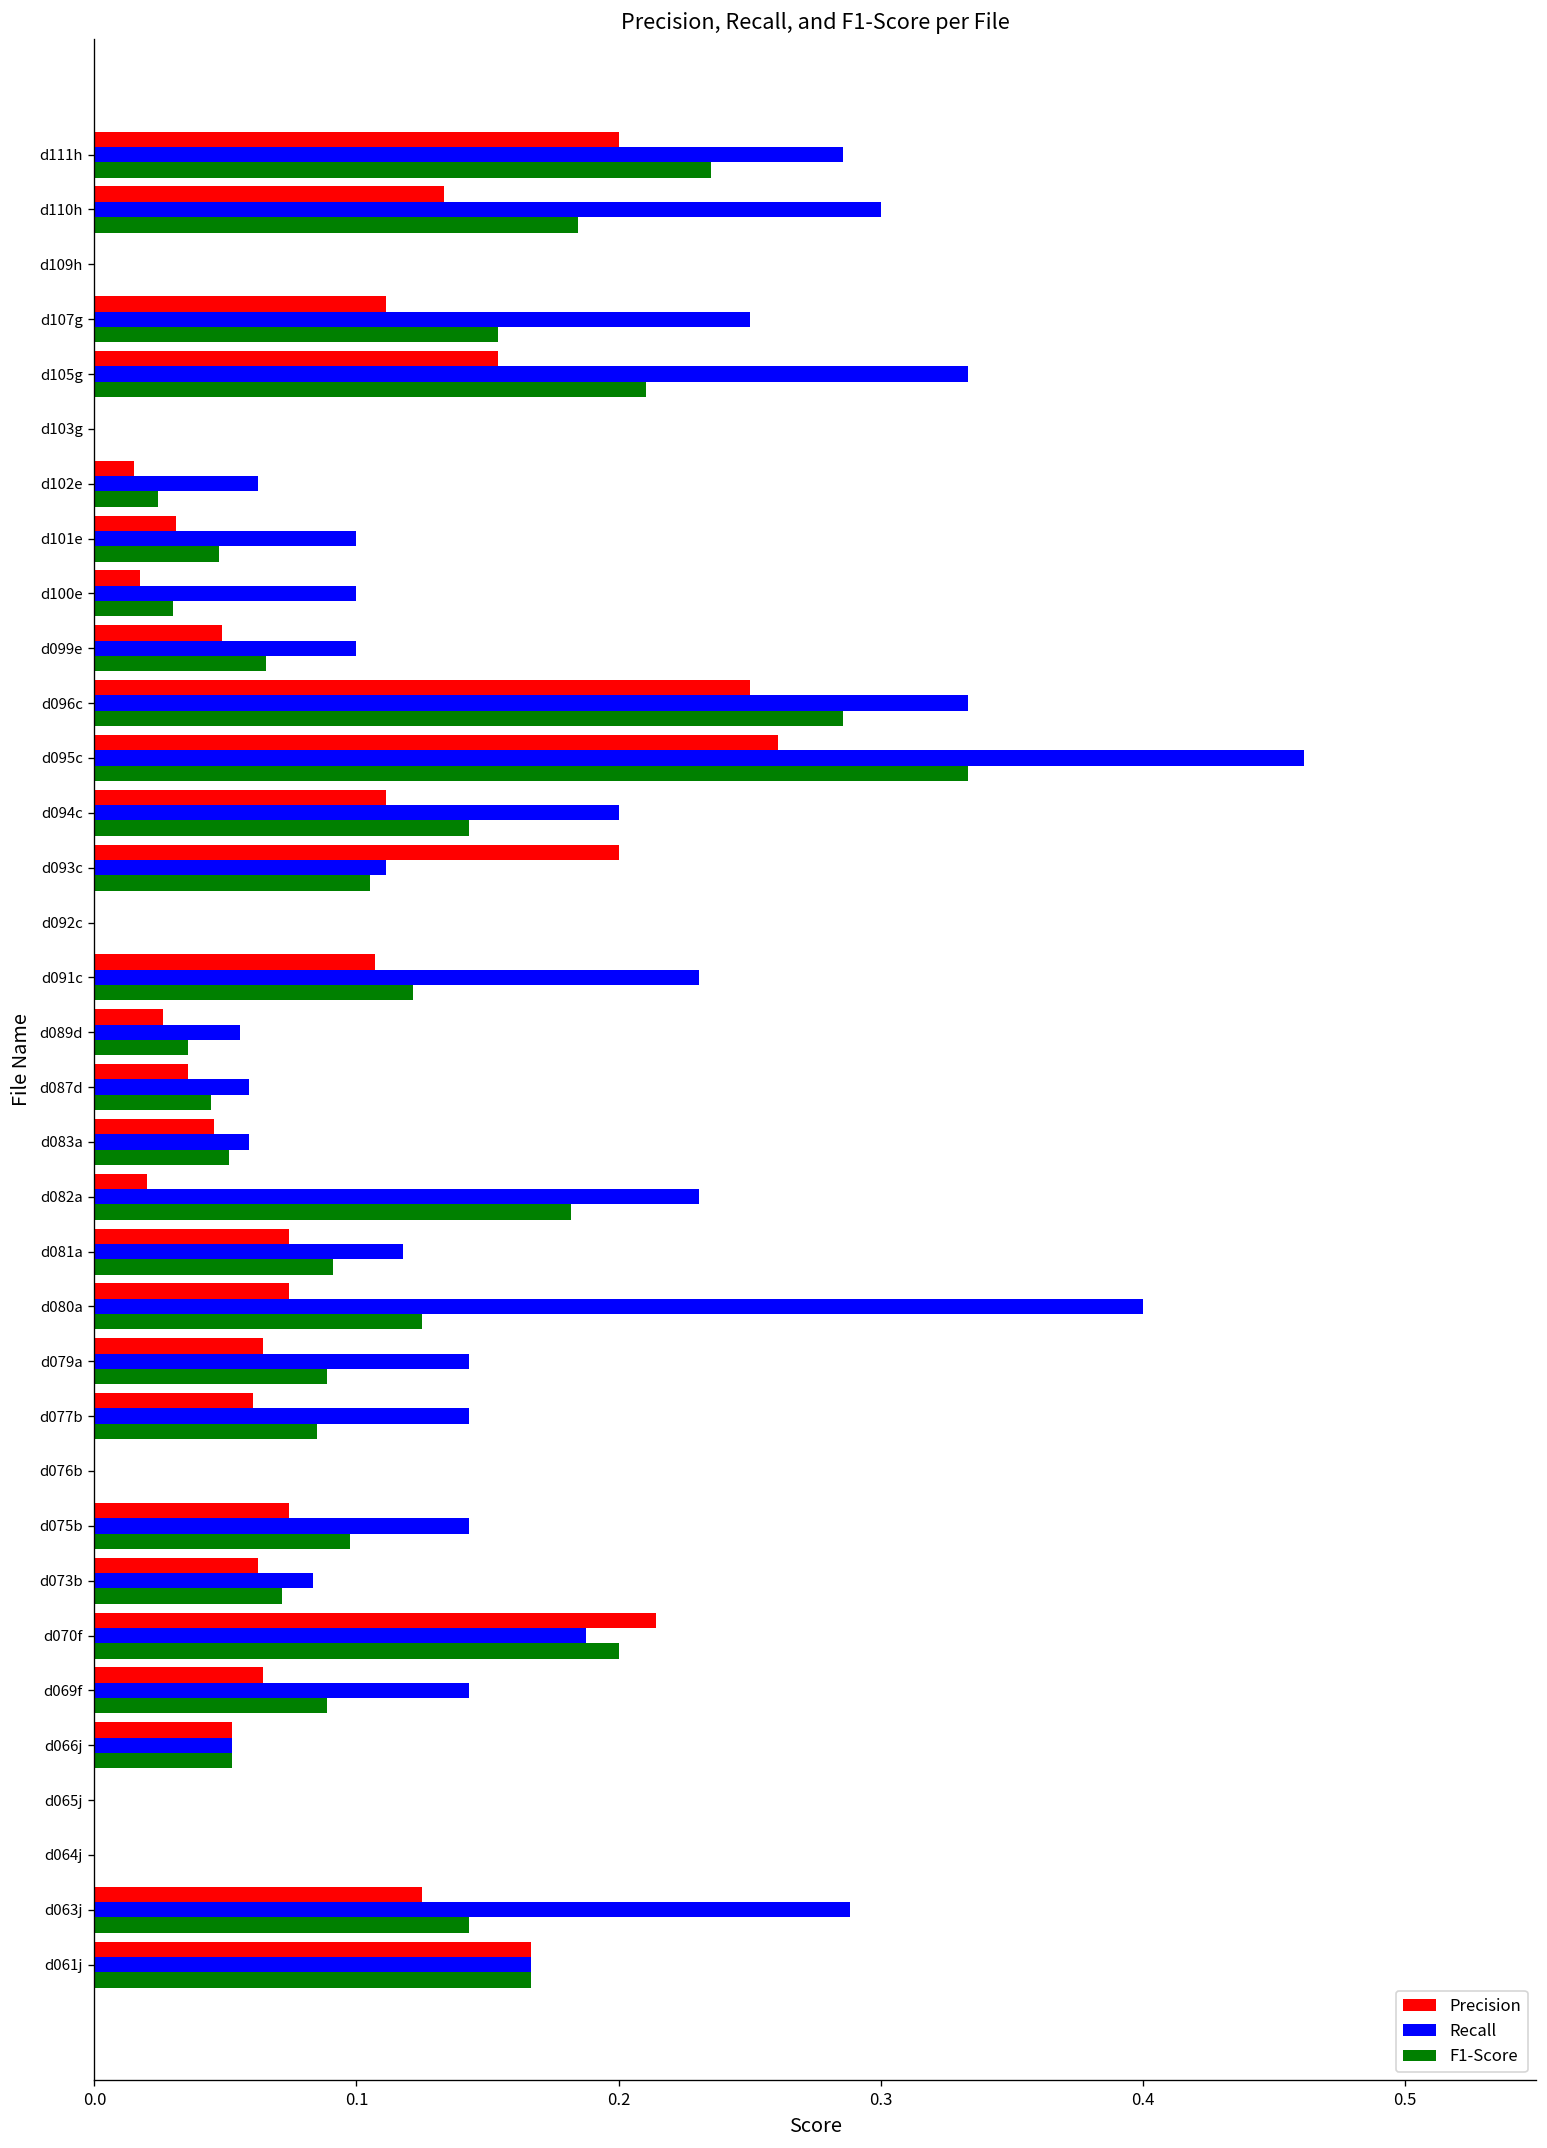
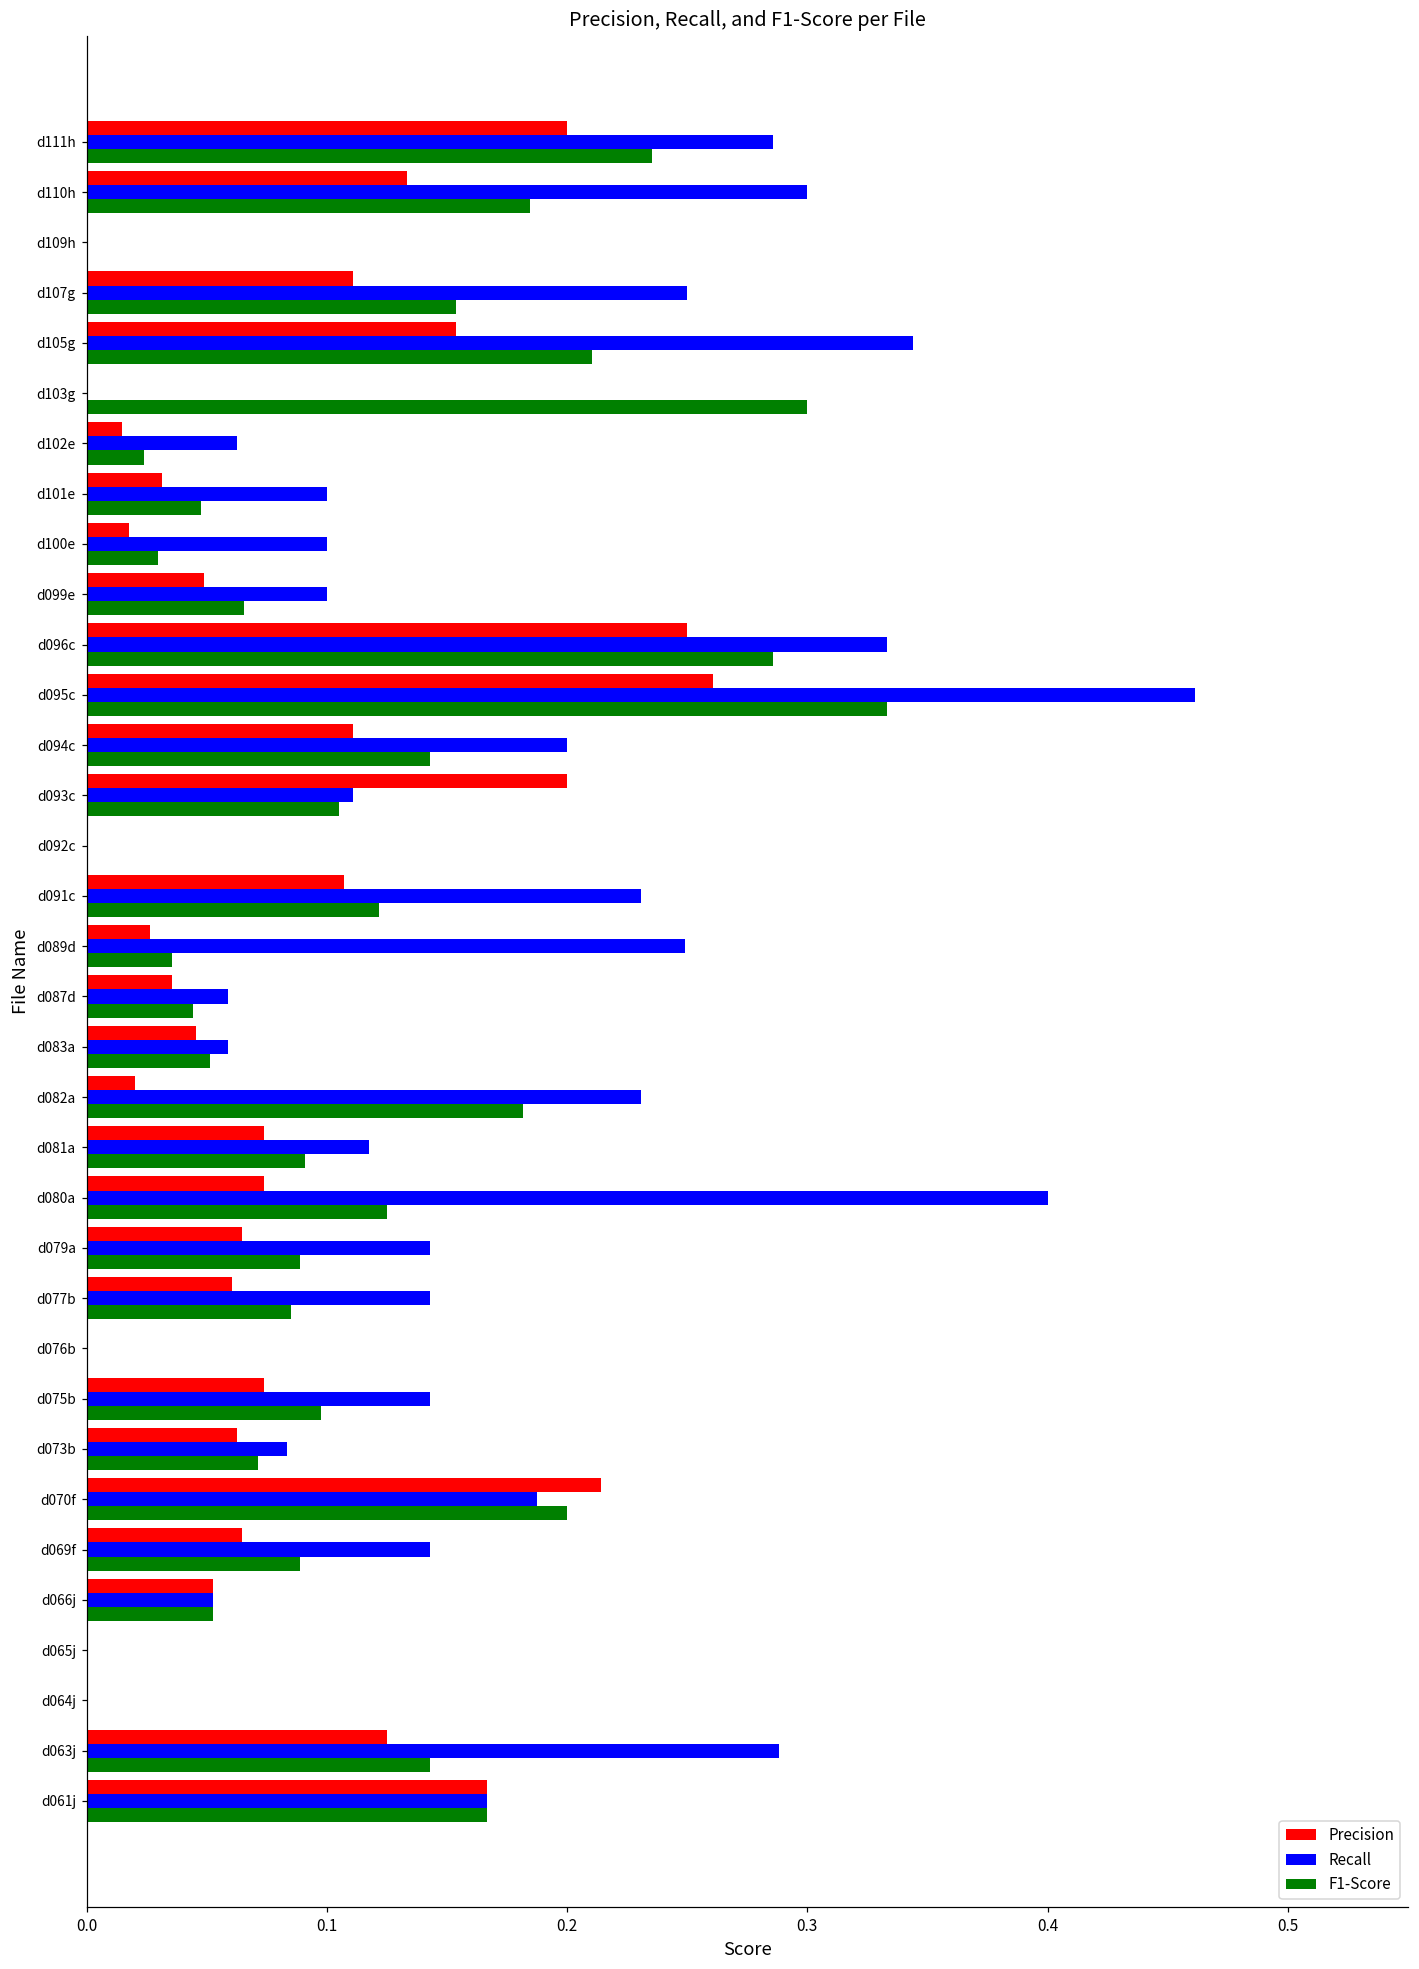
Recall, d105g: 0.333 -> 0.344
F1-Score, d103g: 0.0 -> 0.3
Recall, d089d: 0.056 -> 0.249
